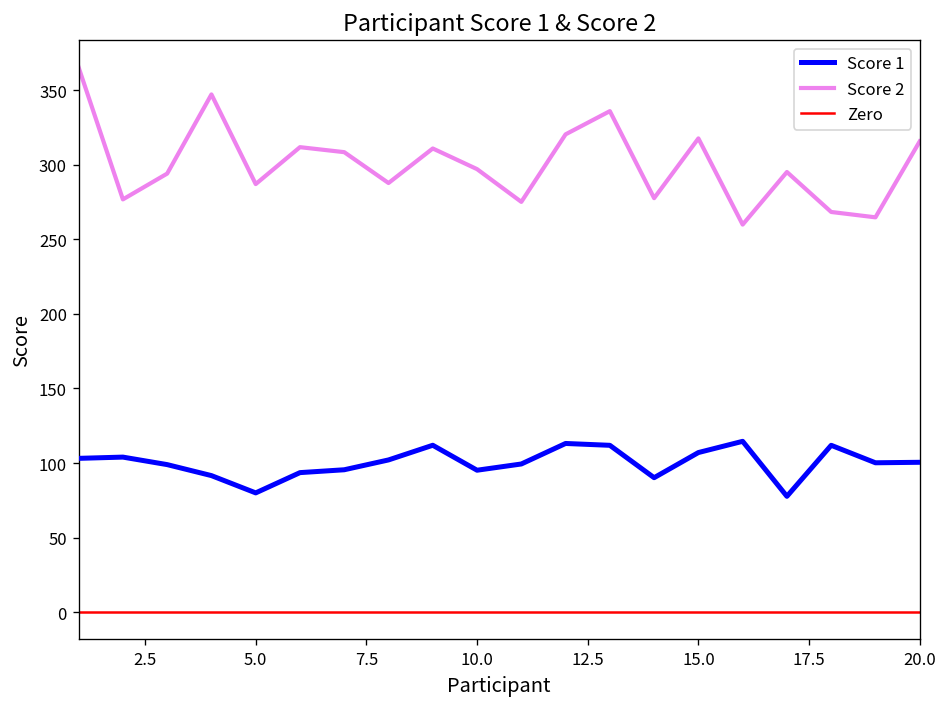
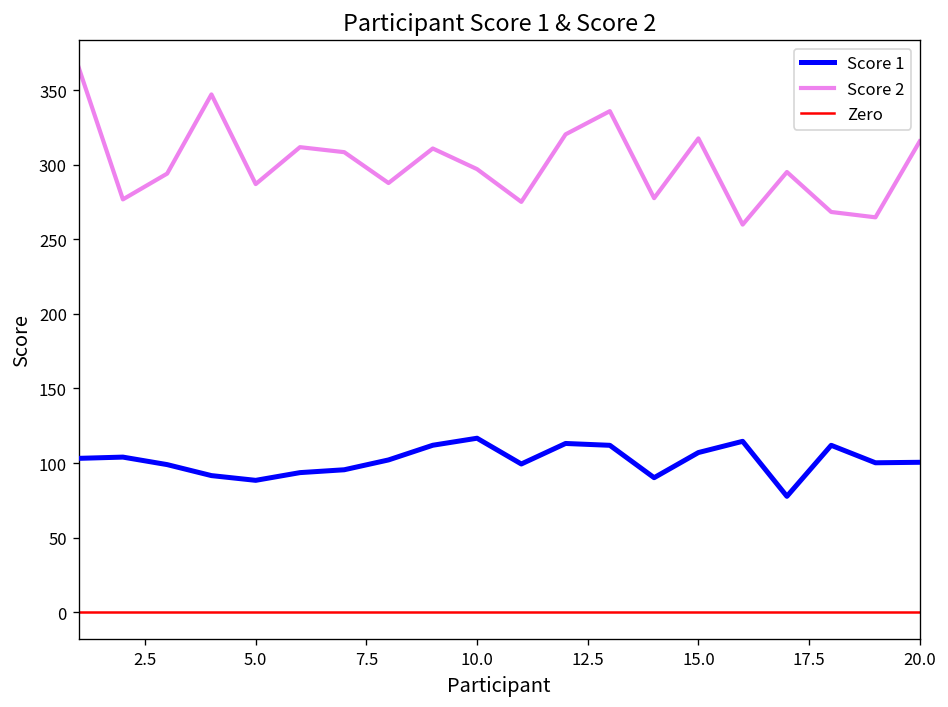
Score 1, 5.0: 80 -> 88
Score 1, 10.0: 95 -> 117
